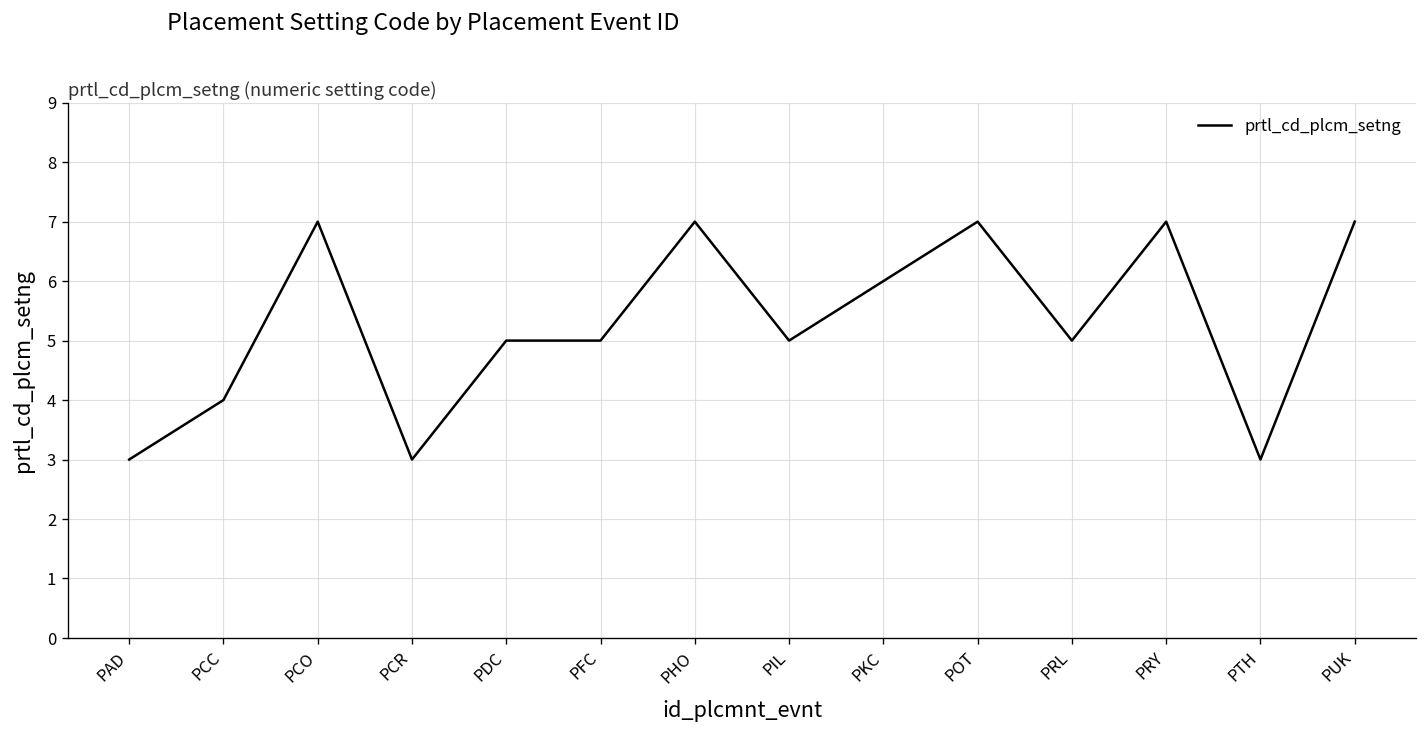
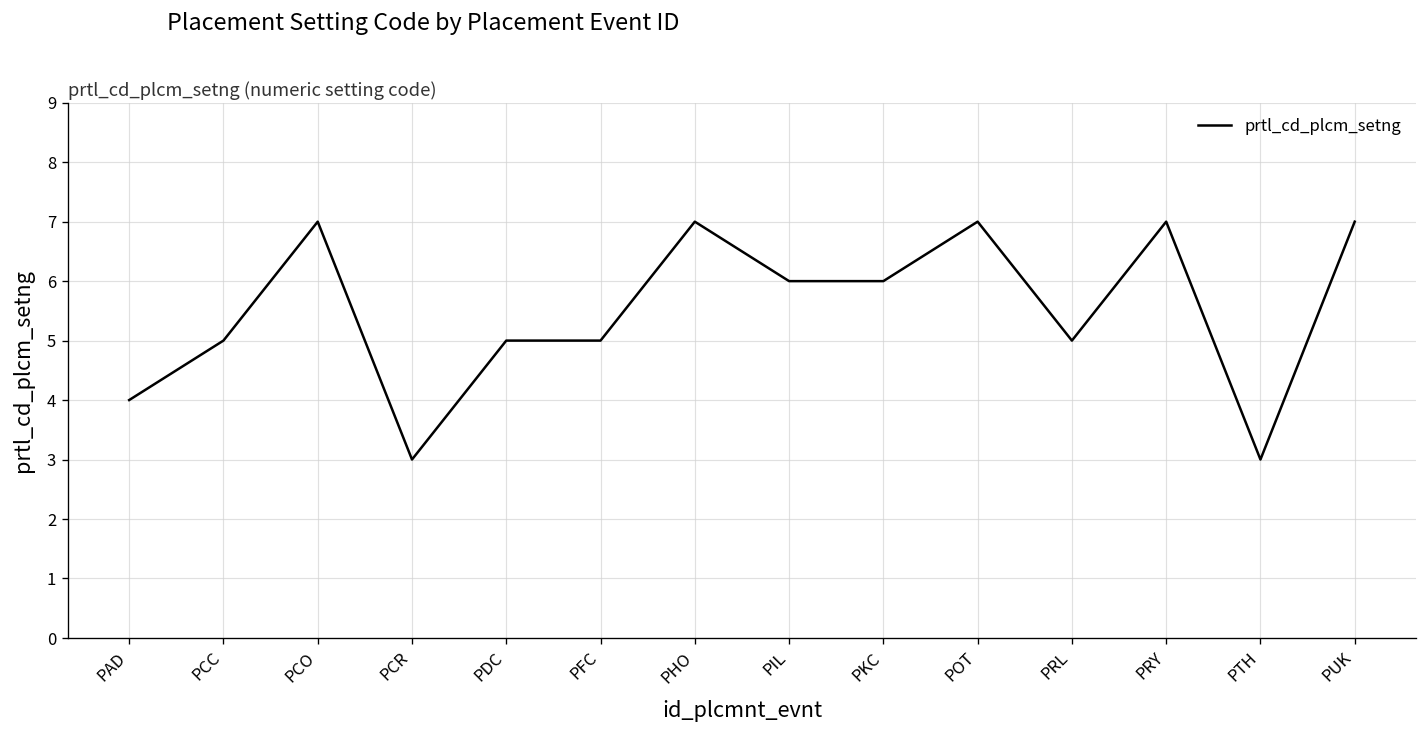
PAD: 3 -> 4
PCC: 4 -> 5
PIL: 5 -> 6
